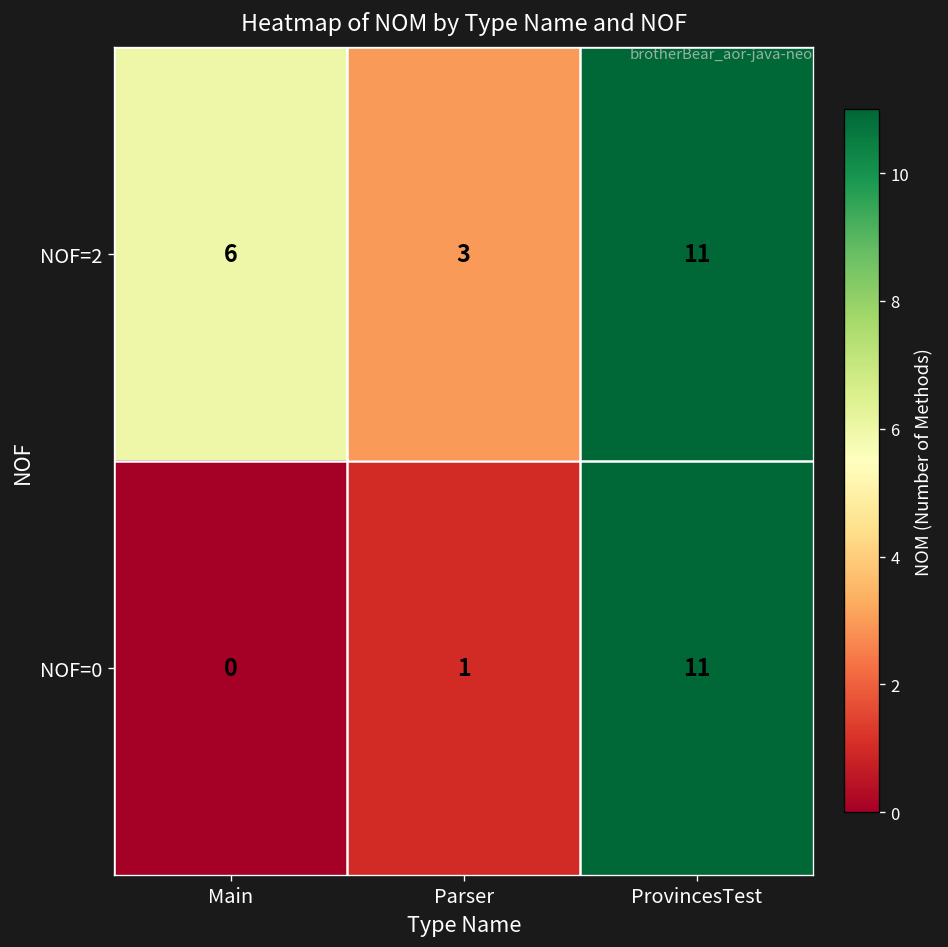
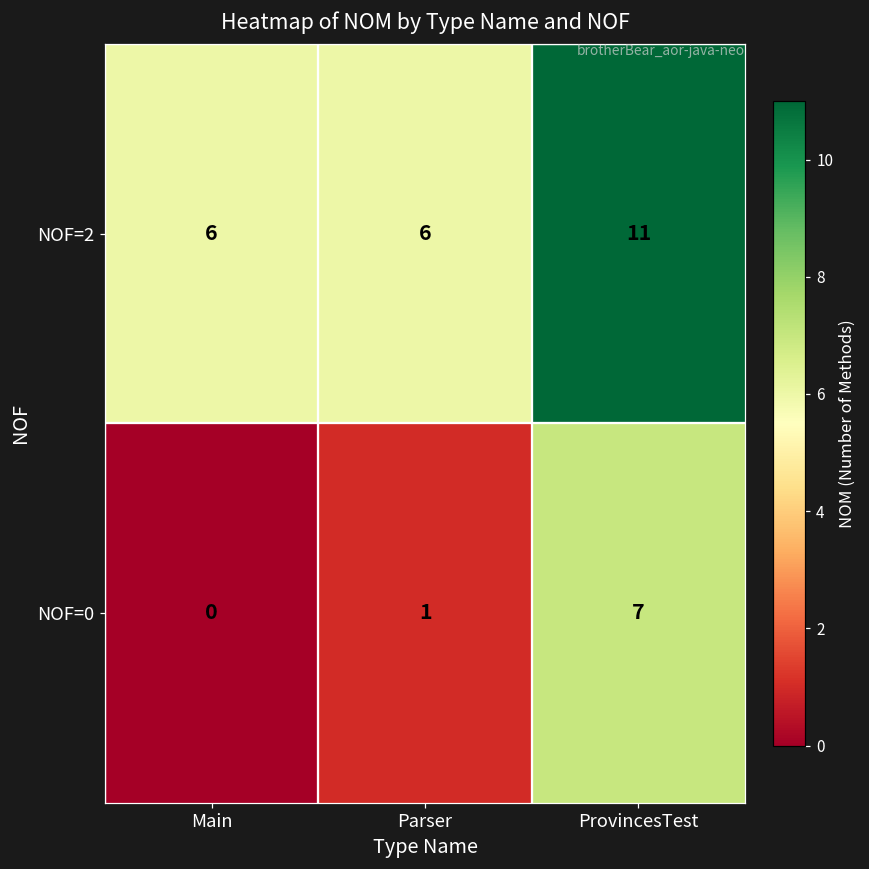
NOF=2, Parser: 3 -> 6
NOF=0, ProvincesTest: 11 -> 7
